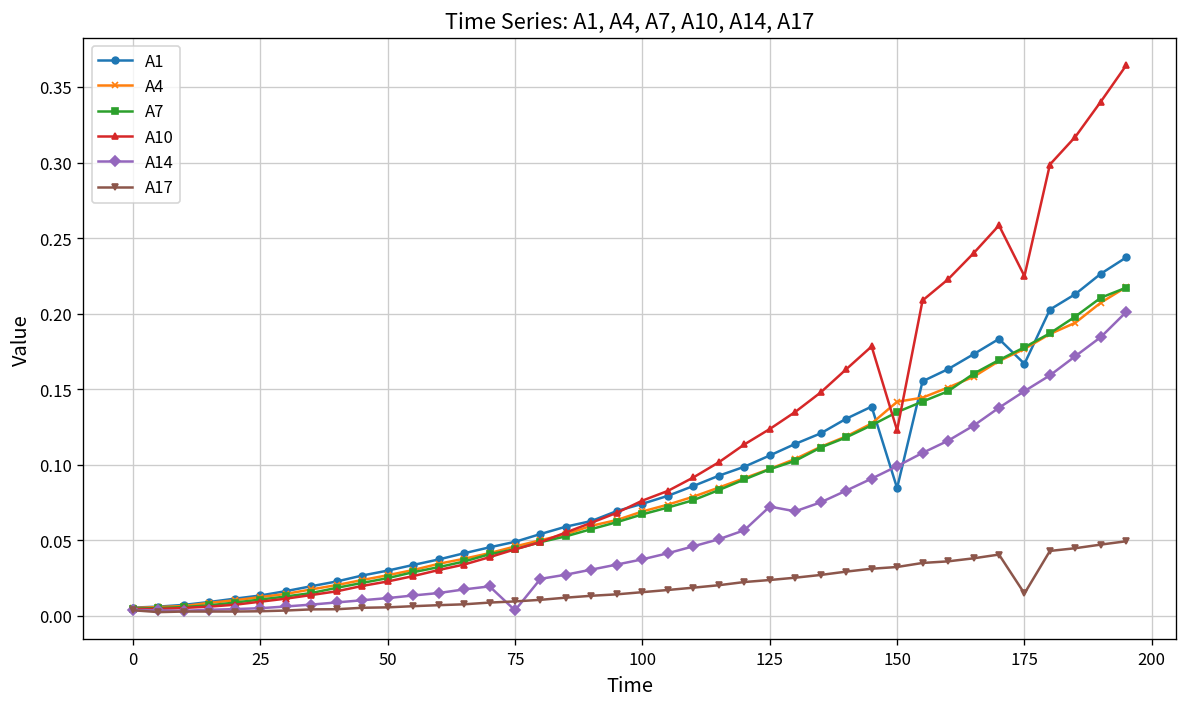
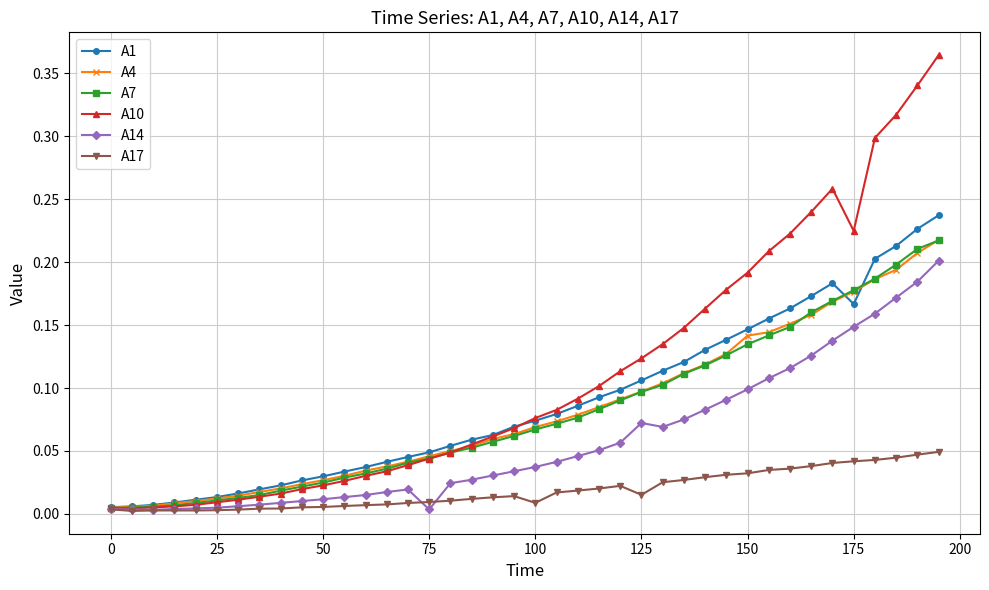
A17, 100: 0.016 -> 0.009
A17, 125: 0.024 -> 0.015
A1, 150: 0.084 -> 0.147
A10, 150: 0.123 -> 0.192
A17, 175: 0.015 -> 0.042
